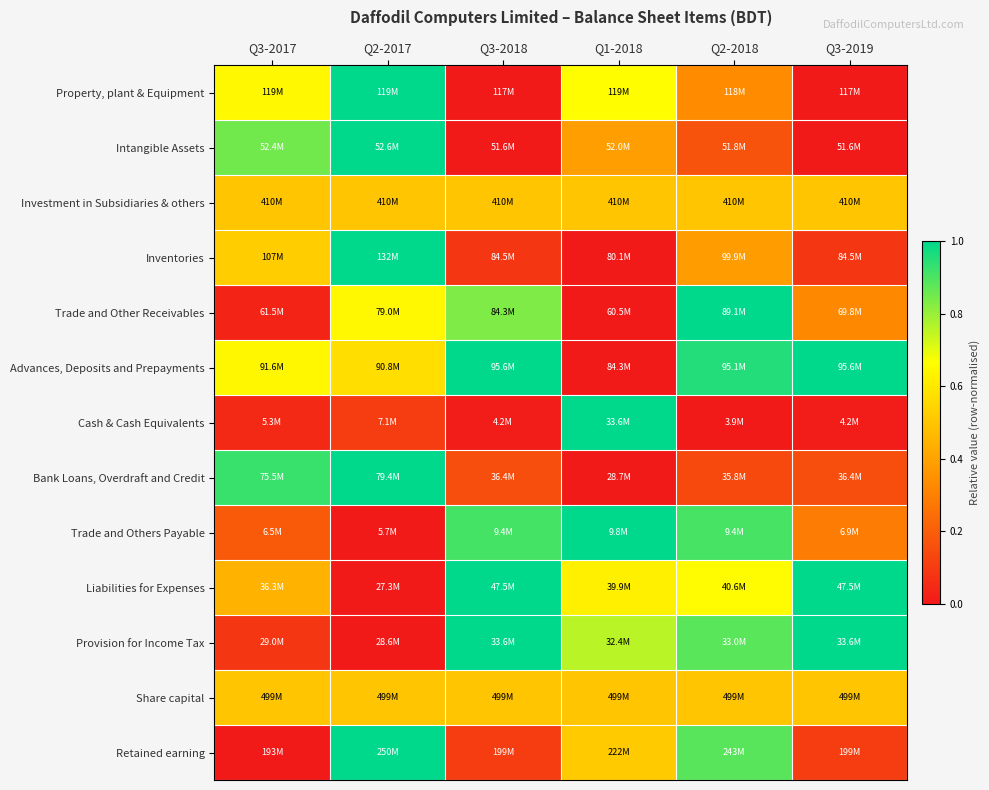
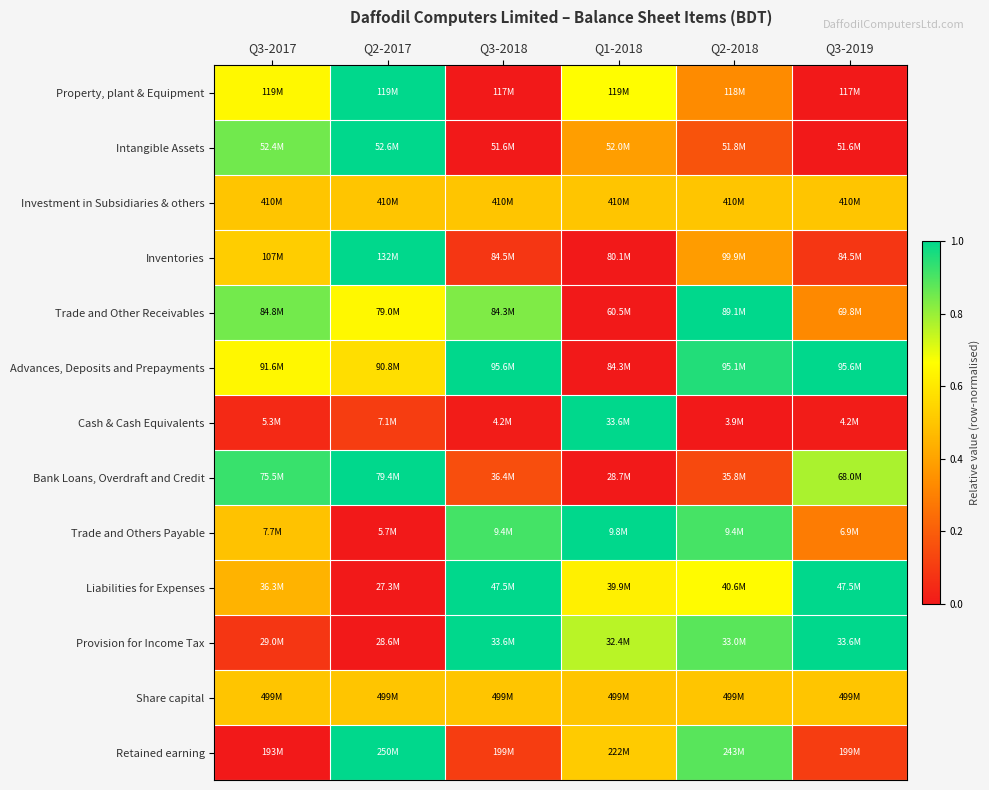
Trade and Other Receivables, Q3-2017: 61.5M -> 84.8M
Bank Loans, Overdraft and Credit, Q3-2019: 36.4M -> 68.0M
Trade and Others Payable, Q3-2017: 6.5M -> 7.7M
